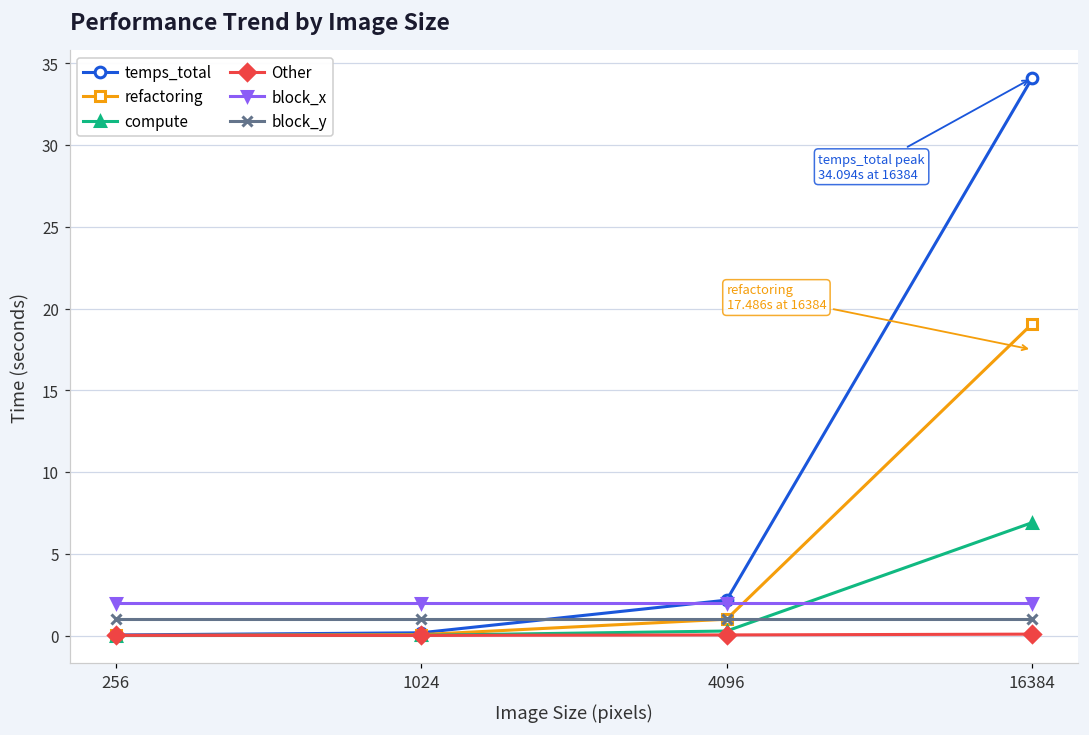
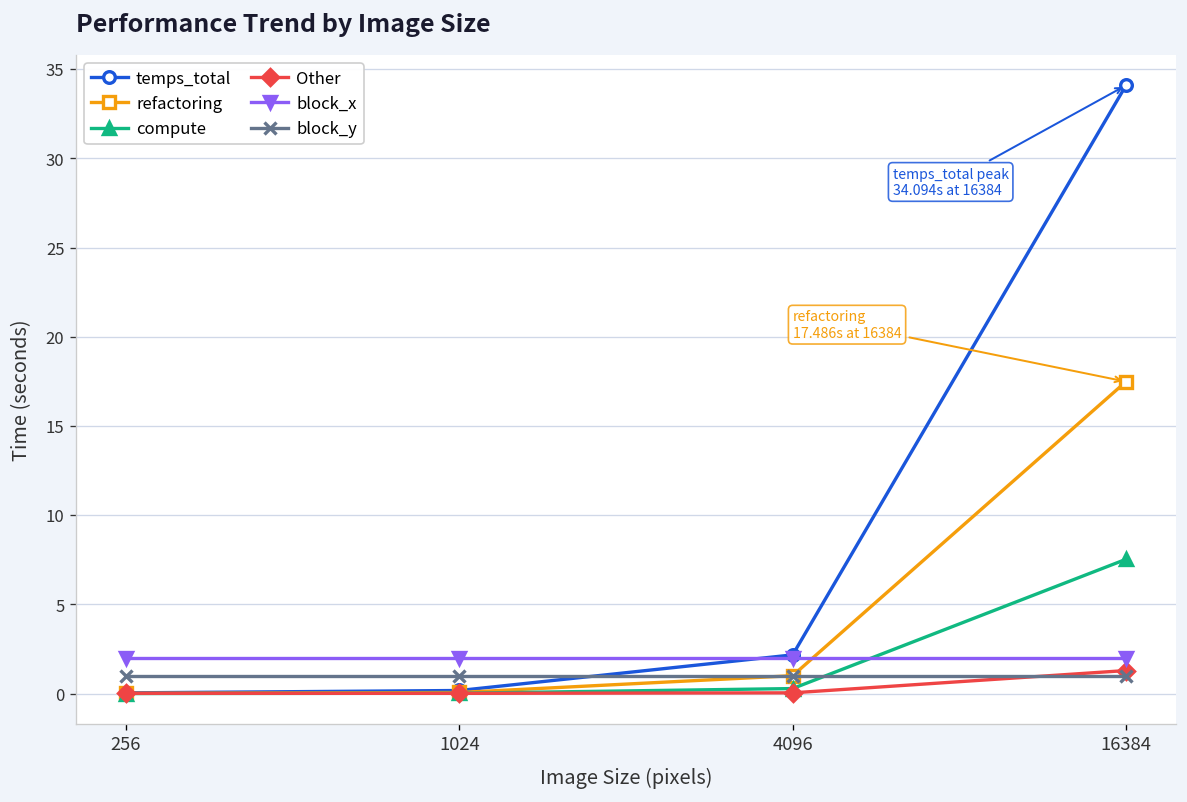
refactoring, 16384: 19.1 -> 17.5
compute, 16384: 6.9 -> 7.5
Other, 16384: 0.1 -> 1.3
